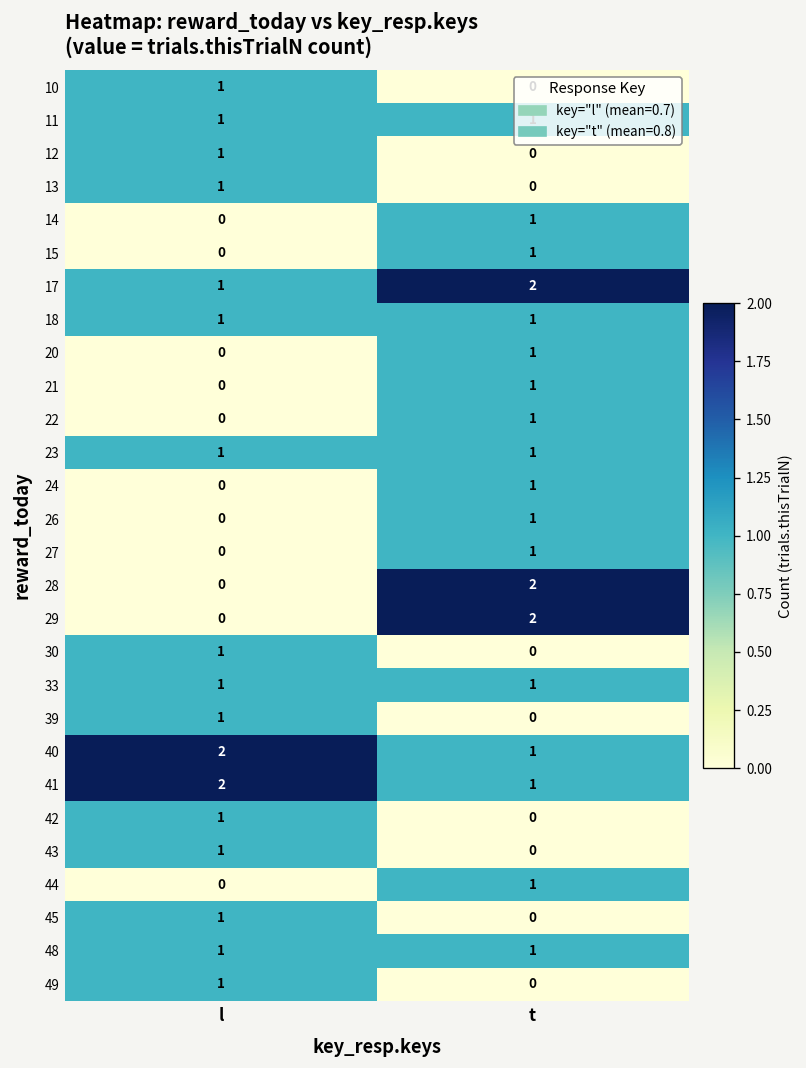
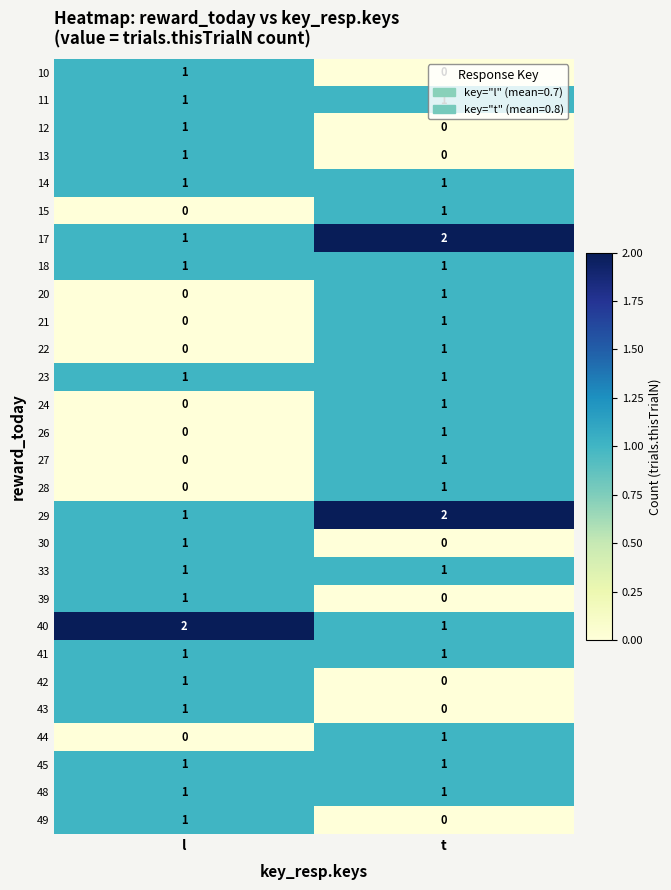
14, l: 0 -> 1
28, t: 2 -> 1
29, l: 0 -> 1
41, l: 2 -> 1
45, t: 0 -> 1
